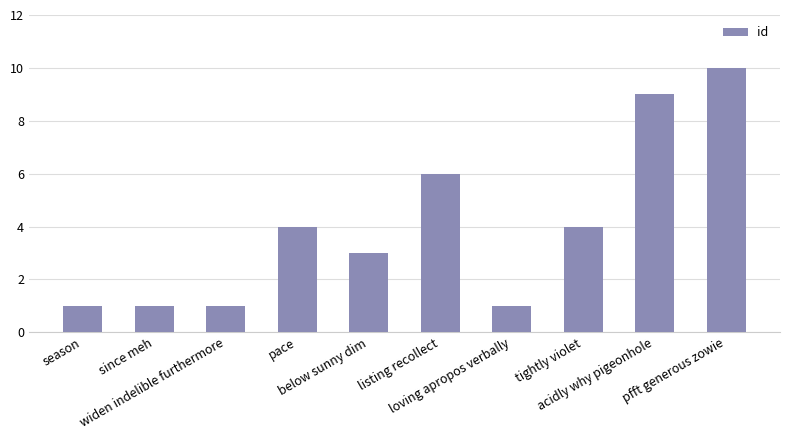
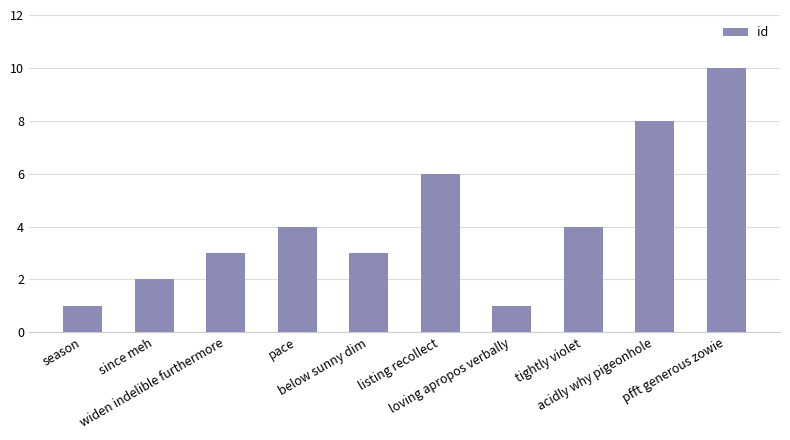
since meh: 1 -> 2
widen indelible furthermore: 1 -> 3
acidly why pigeonhole: 9 -> 8
